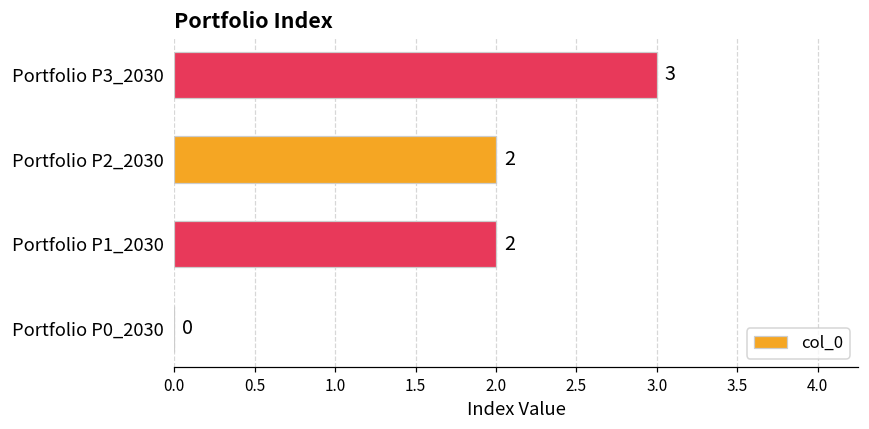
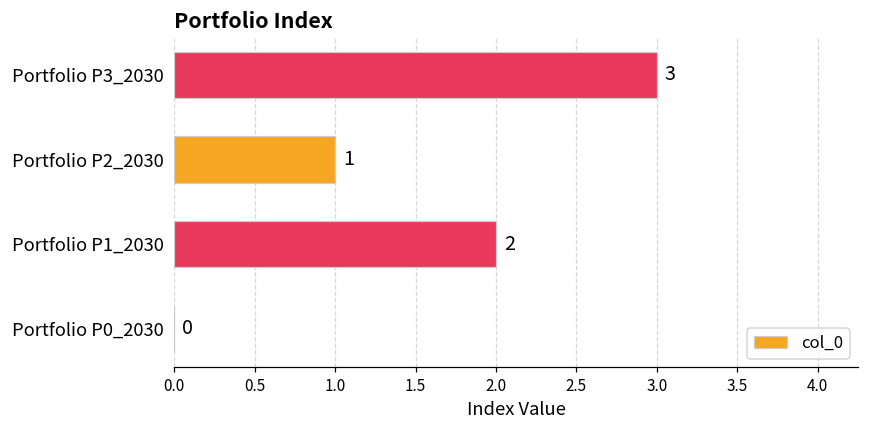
Portfolio P2_2030: 2 -> 1
